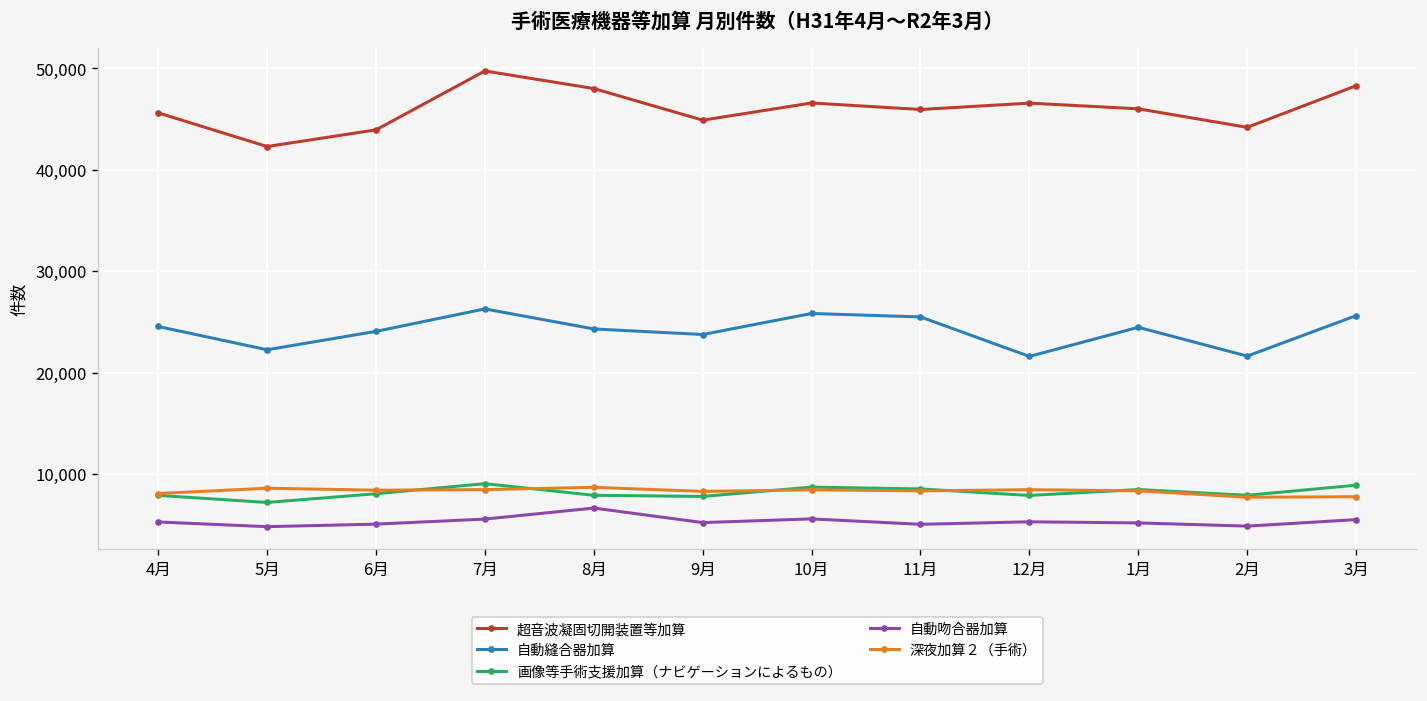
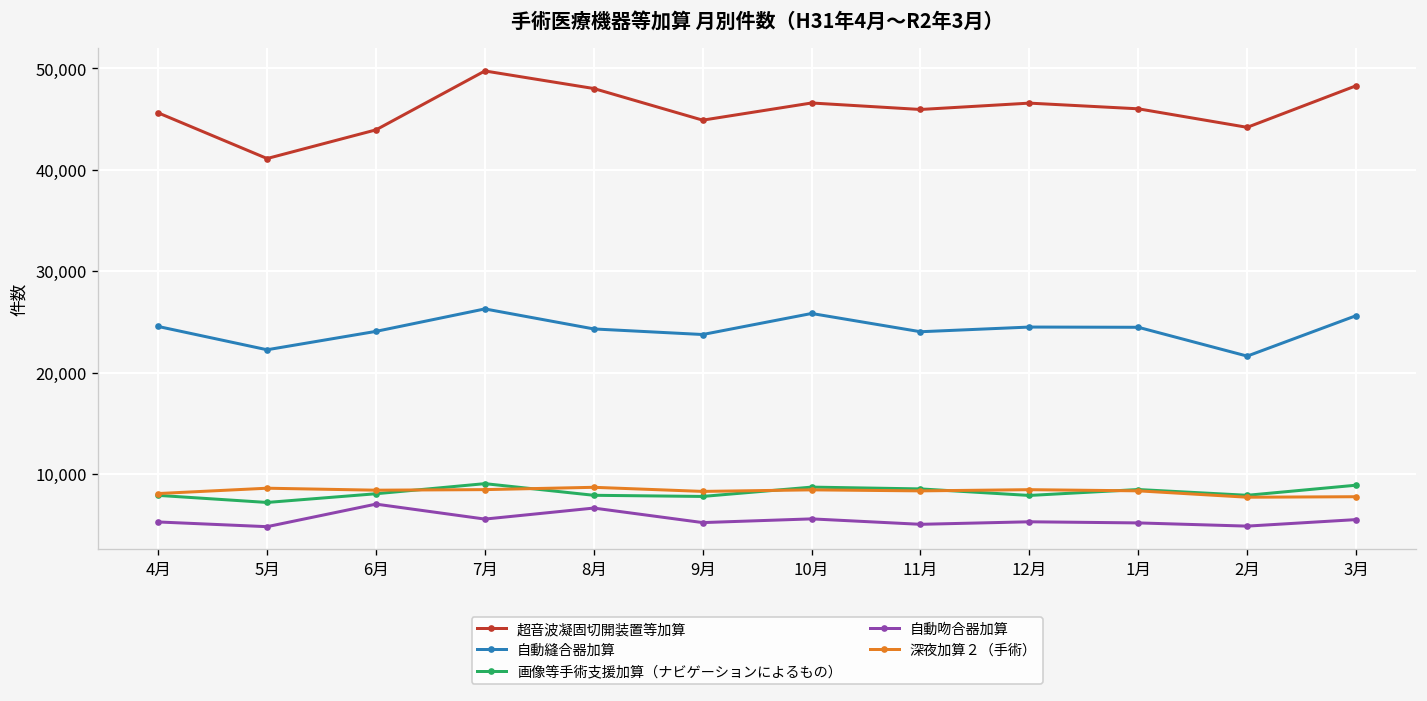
超音波凝固切開装置等加算, 5月: 42,000 -> 41,000
自動吻合器加算, 6月: 5,000 -> 7,000
自動縫合器加算, 11月: 25,000 -> 24,000
自動縫合器加算, 12月: 22,000 -> 24,000
